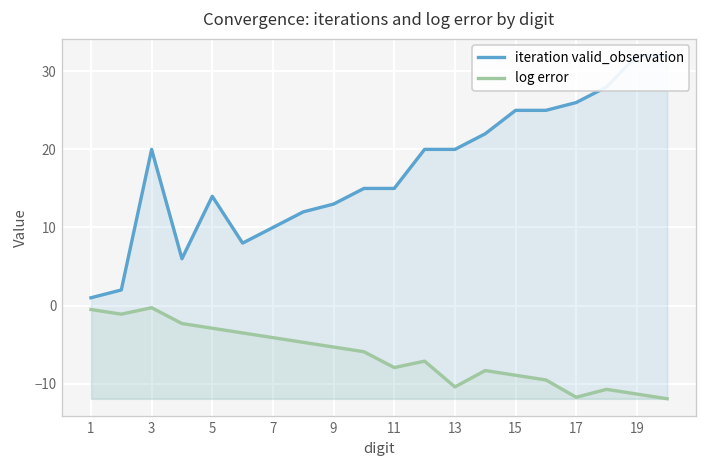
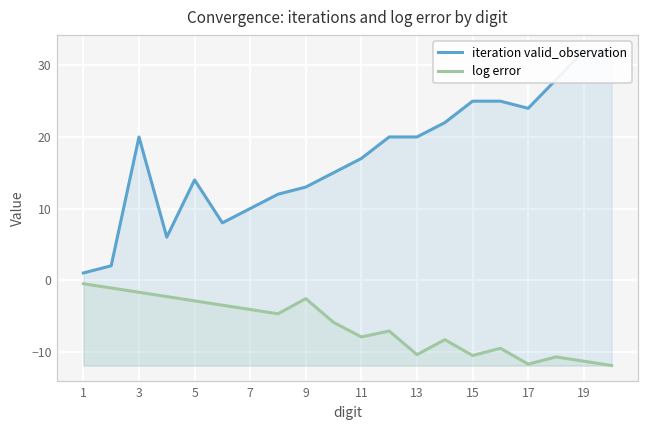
log error, 3: 0 -> -2
log error, 9: -5 -> -3
iteration valid_observation, 11: 15 -> 17
log error, 15: -9 -> -11
iteration valid_observation, 17: 26 -> 24
